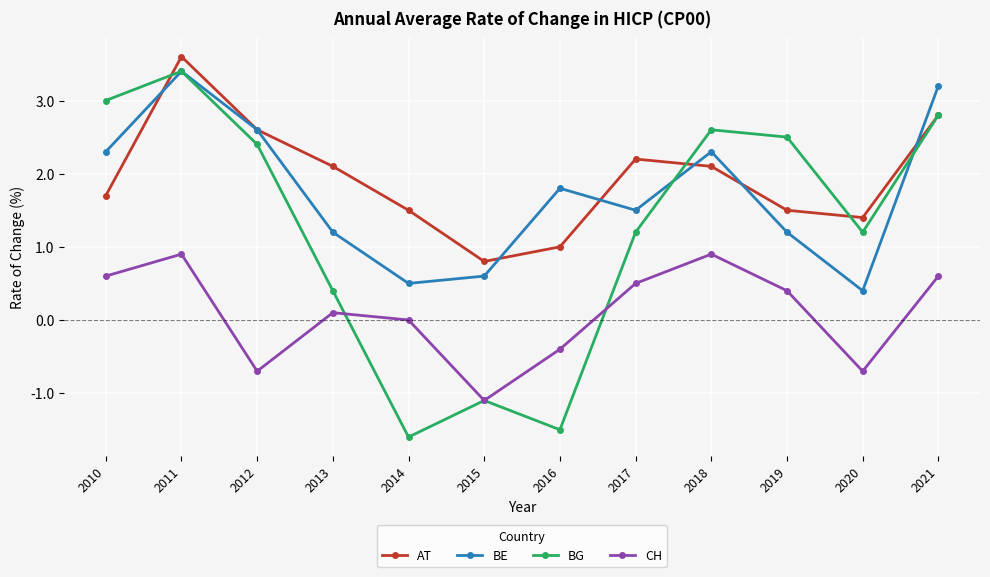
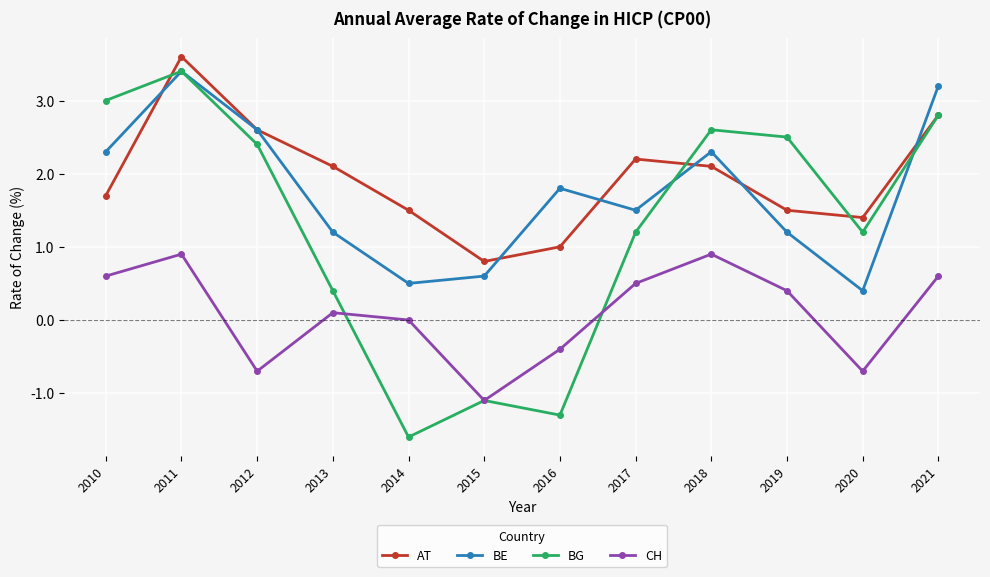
BG, 2016: -1.5 -> -1.3
